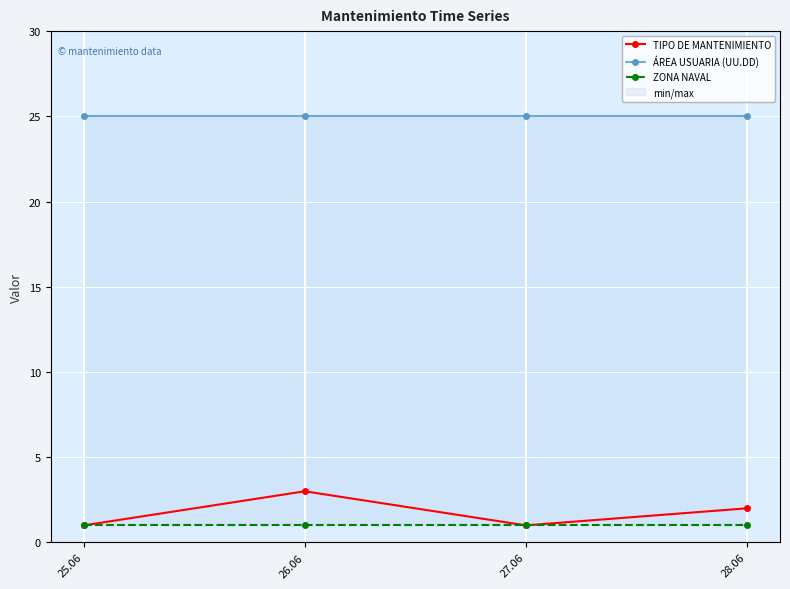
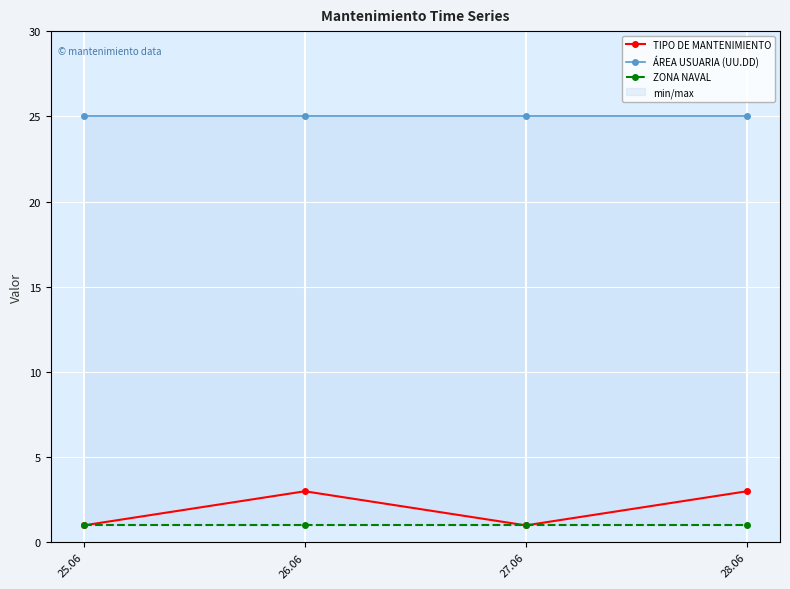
TIPO DE MANTENIMIENTO, 28.06: 2 -> 3
